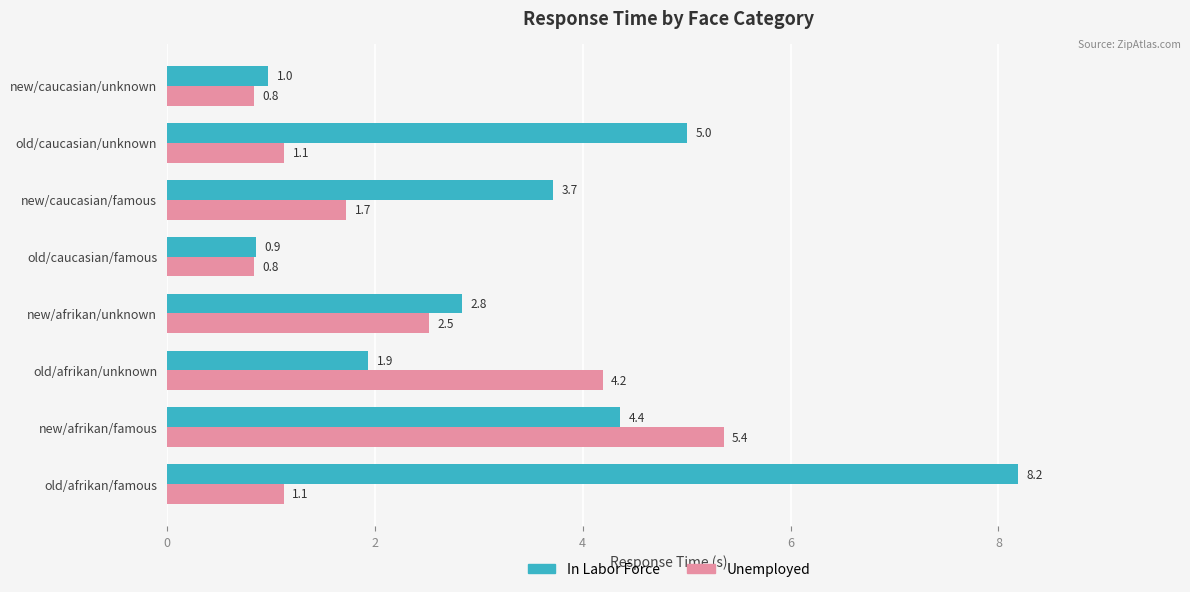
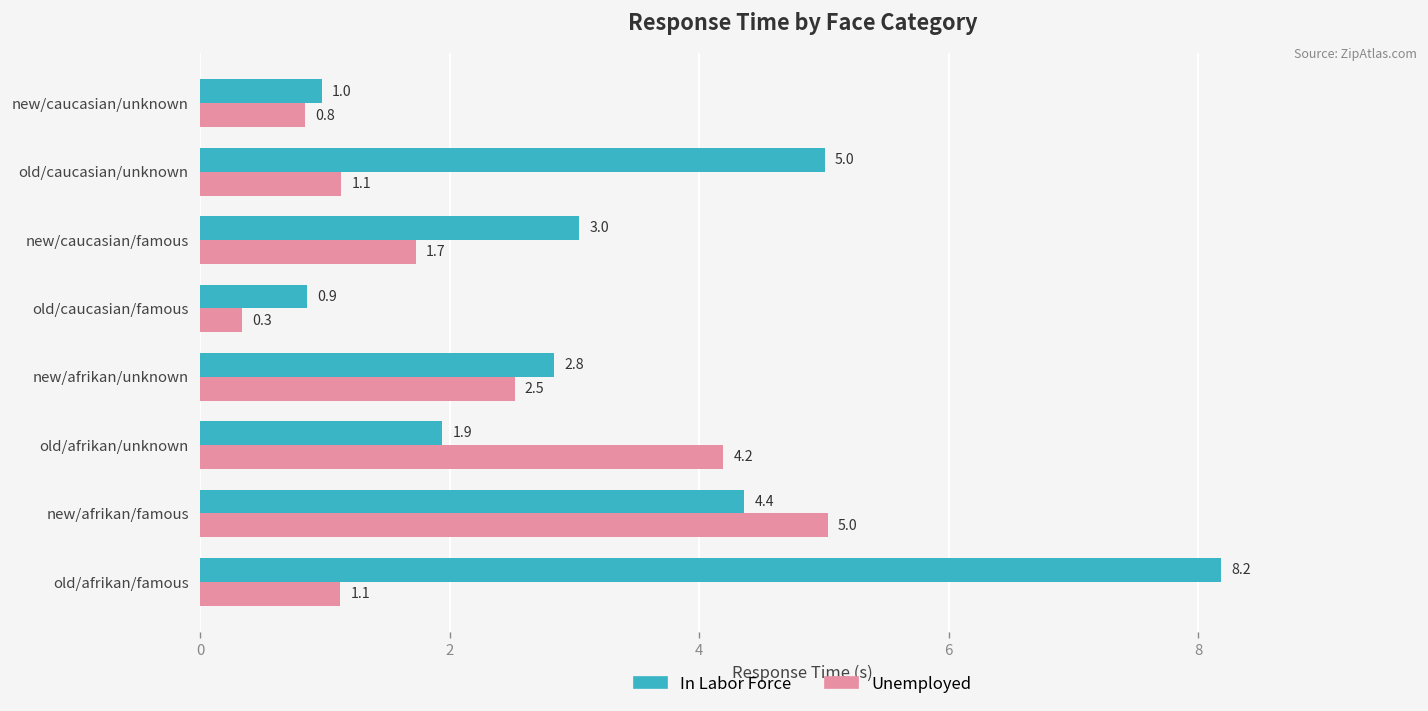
In Labor Force, new/caucasian/famous: 3.7 -> 3.0
Unemployed, old/caucasian/famous: 0.8 -> 0.3
Unemployed, new/afrikan/famous: 5.4 -> 5.0
